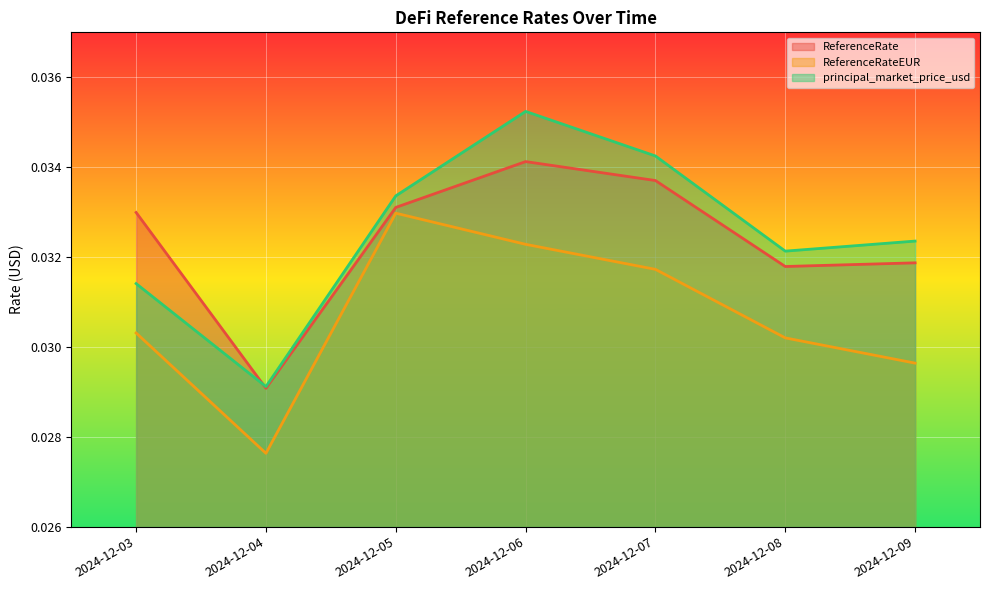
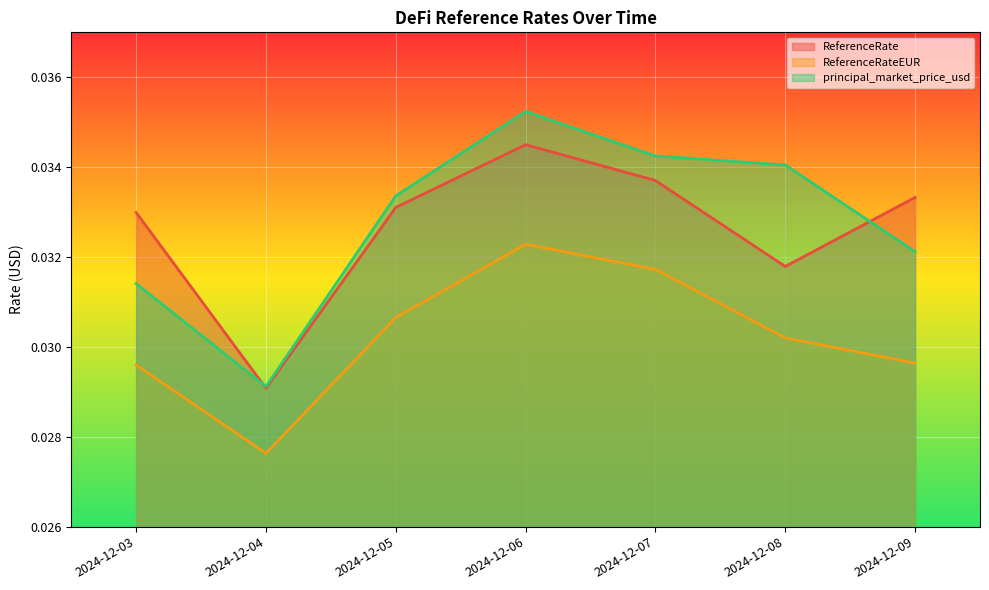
ReferenceRateEUR, 2024-12-03: 0.0303 -> 0.0296
ReferenceRateEUR, 2024-12-05: 0.0330 -> 0.0307
ReferenceRate, 2024-12-06: 0.0341 -> 0.0345
principal_market_price_usd, 2024-12-08: 0.0321 -> 0.0340
ReferenceRate, 2024-12-09: 0.0319 -> 0.0333
principal_market_price_usd, 2024-12-09: 0.0324 -> 0.0321
